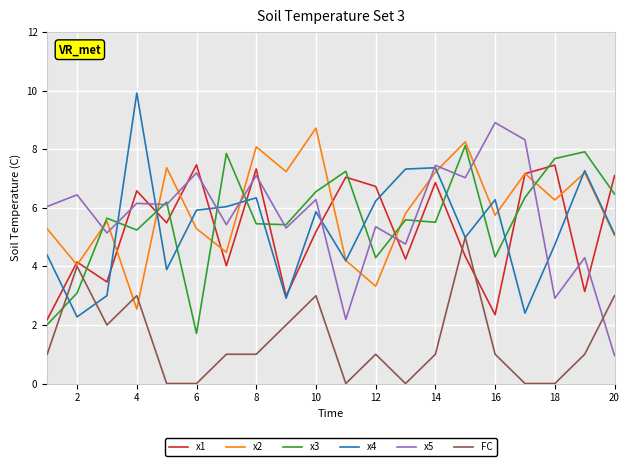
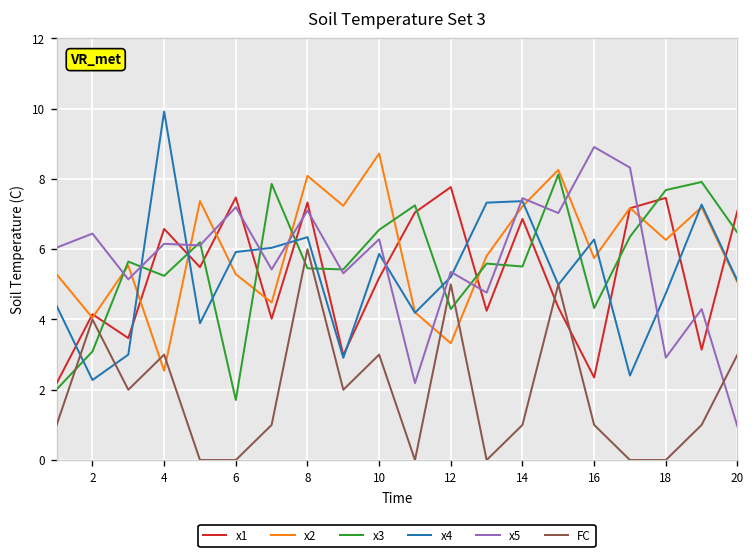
FC, 8: 1 -> 6
x1, 12: 6.7 -> 7.8
x4, 12: 6.2 -> 5.2
FC, 12: 1 -> 5
